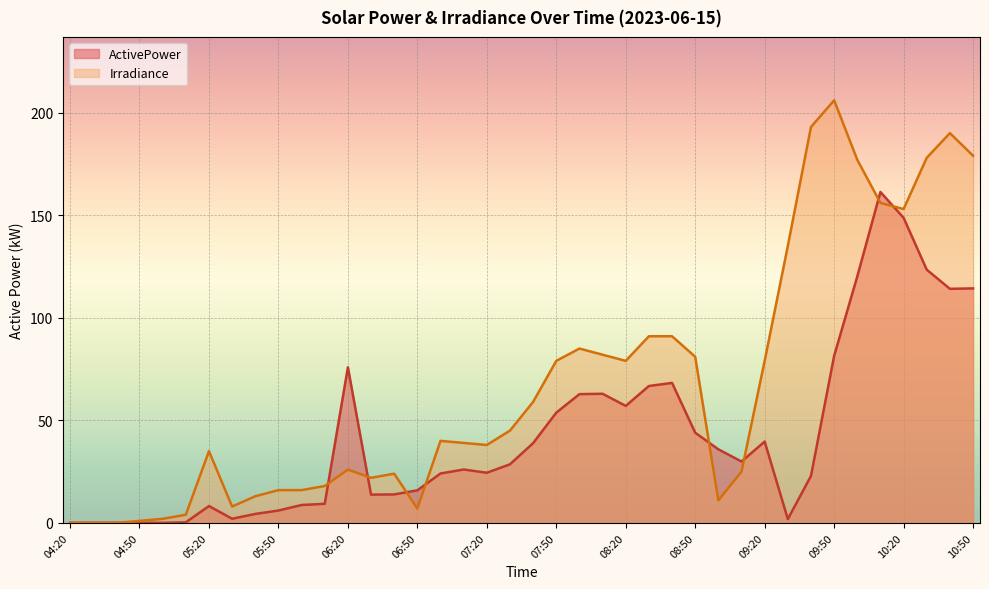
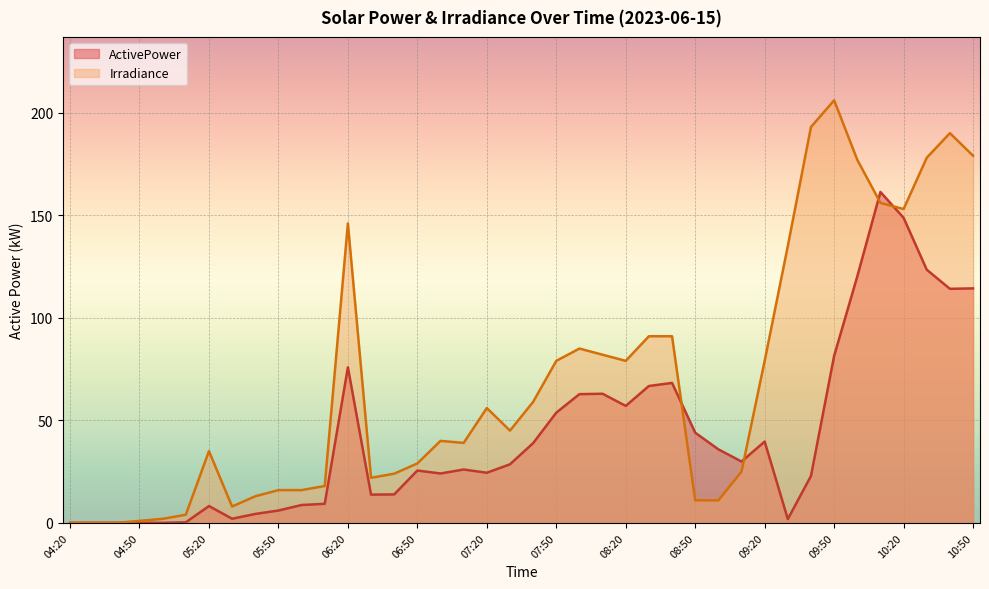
Irradiance, 06:20: 26 -> 146
ActivePower, 06:50: 16 -> 26
Irradiance, 06:50: 7 -> 29
Irradiance, 07:20: 38 -> 56
Irradiance, 08:50: 81 -> 11
